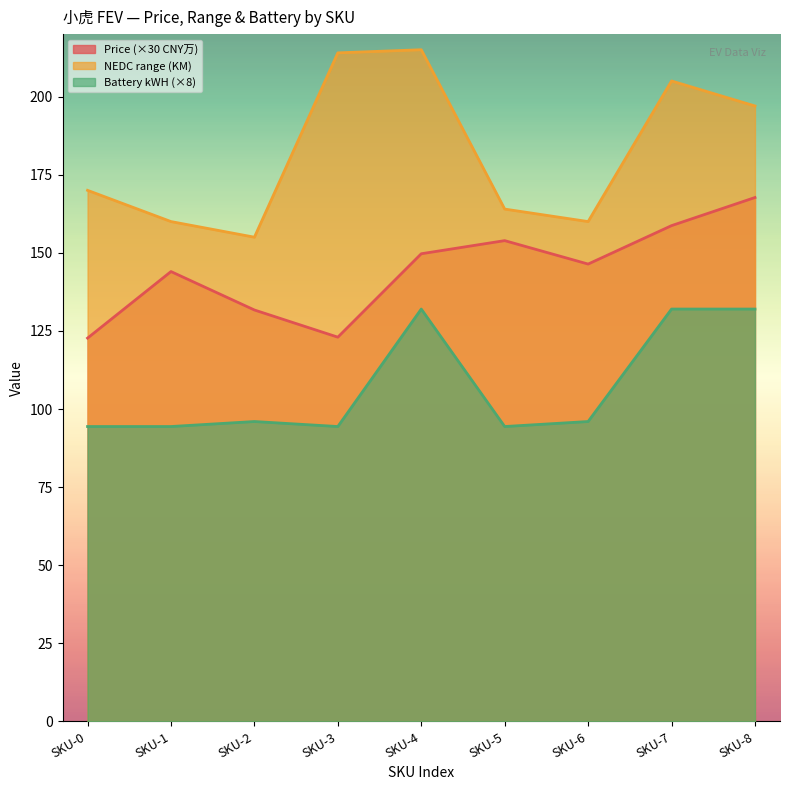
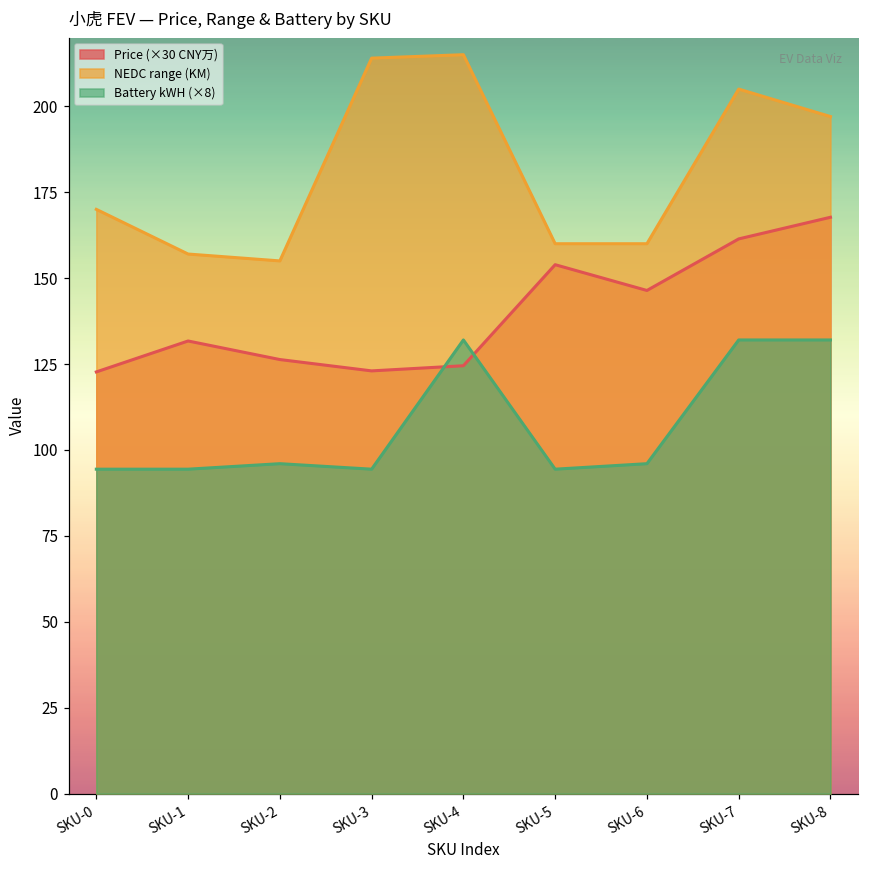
Price (×30 CNY万), SKU-1: 144 -> 132
NEDC range (KM), SKU-1: 160 -> 157
Price (×30 CNY万), SKU-2: 132 -> 126
Price (×30 CNY万), SKU-4: 150 -> 125
NEDC range (KM), SKU-5: 164 -> 160
Price (×30 CNY万), SKU-7: 159 -> 161
